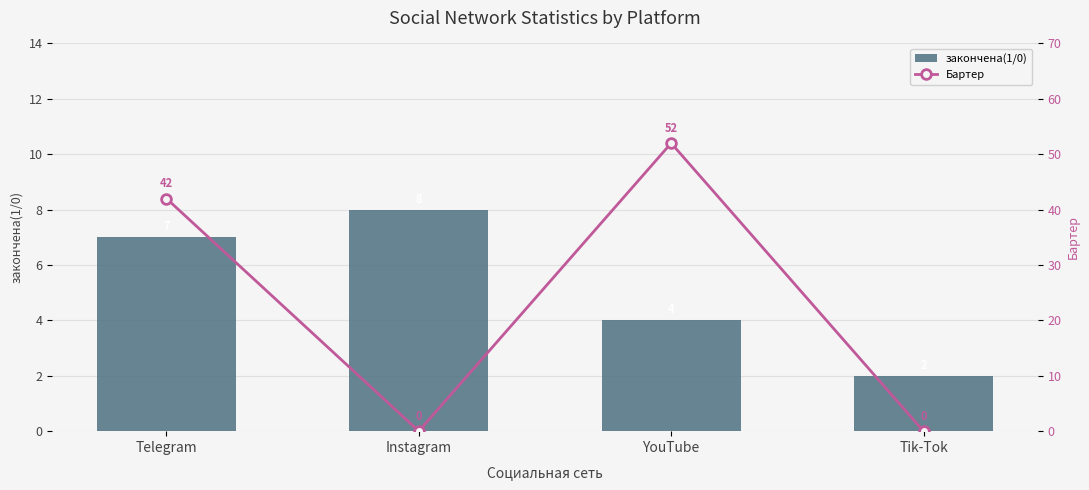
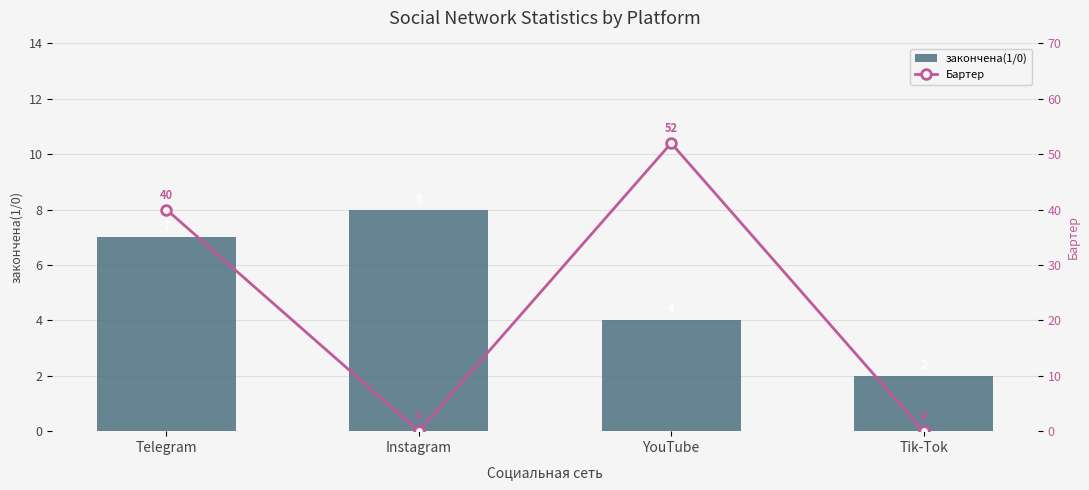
Бартер, Telegram: 42 -> 40
